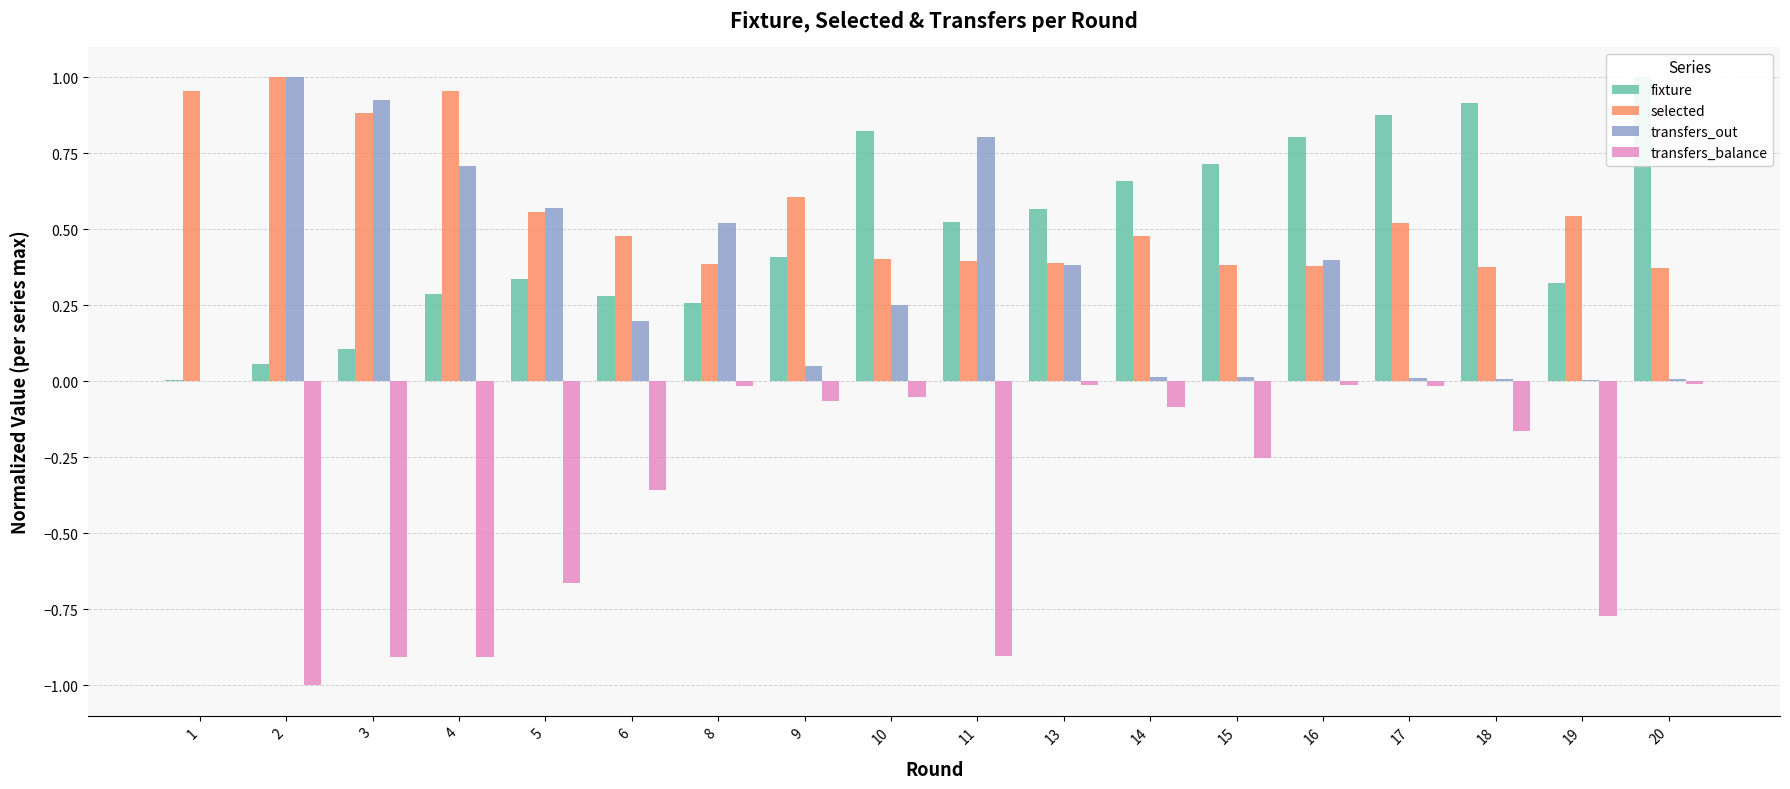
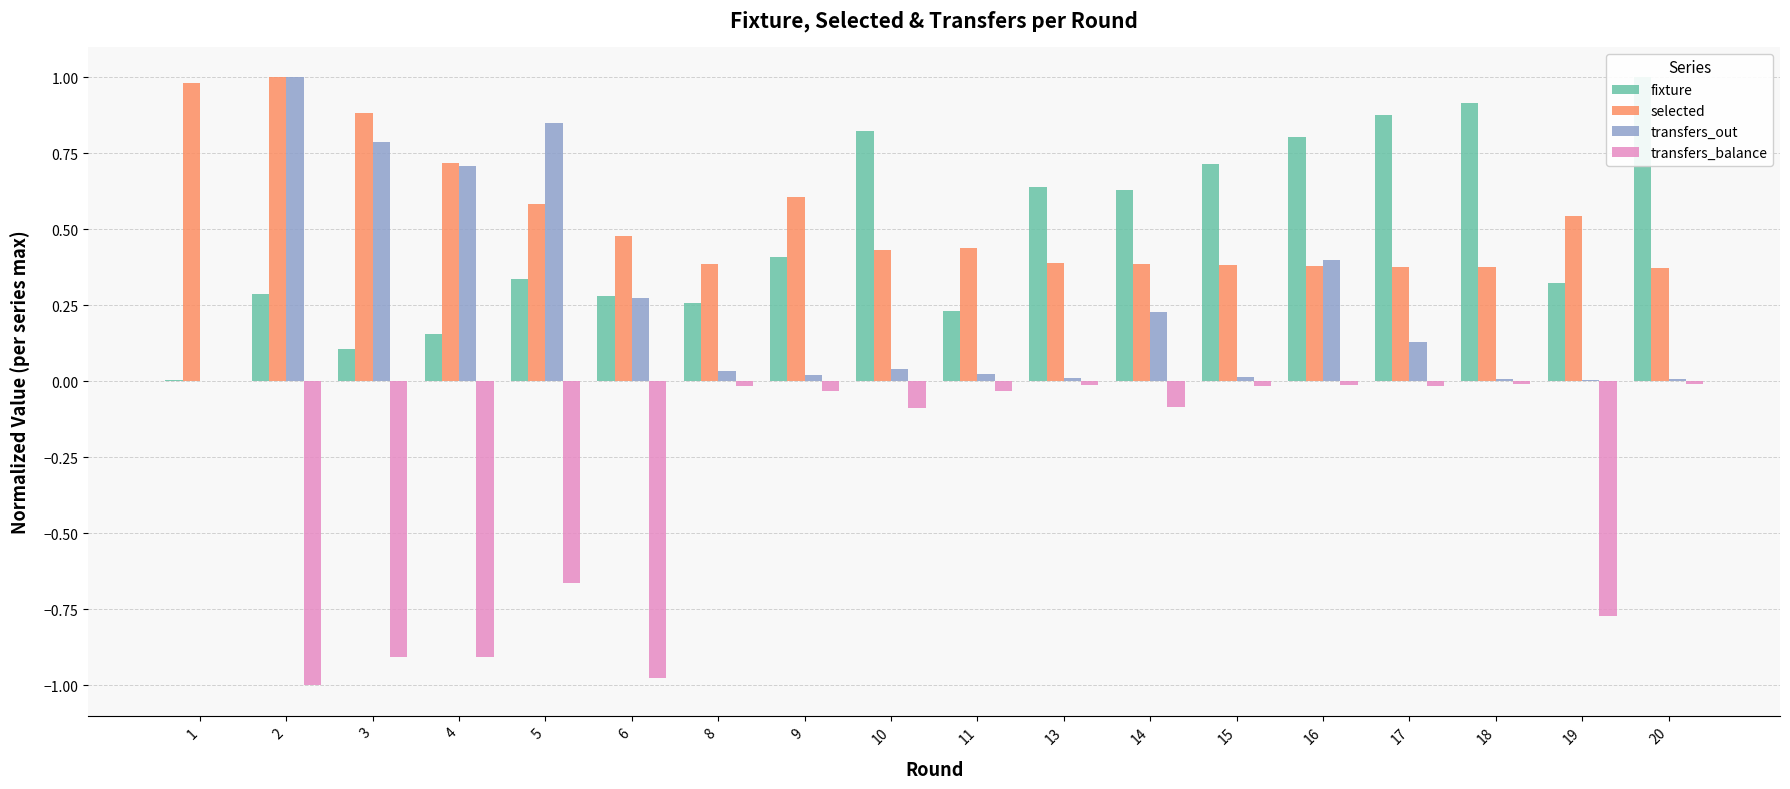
selected, 1: 0.96 -> 0.98
fixture, 2: 0.06 -> 0.29
transfers_out, 3: 0.93 -> 0.79
fixture, 4: 0.29 -> 0.16
selected, 4: 0.95 -> 0.72
selected, 5: 0.56 -> 0.58
transfers_out, 5: 0.57 -> 0.85
transfers_out, 6: 0.20 -> 0.27
transfers_balance, 6: -0.36 -> -0.98
transfers_out, 8: 0.52 -> 0.03
transfers_out, 9: 0.05 -> 0.02
transfers_balance, 9: -0.07 -> -0.03
selected, 10: 0.40 -> 0.43
transfers_out, 10: 0.25 -> 0.04
transfers_balance, 10: -0.05 -> -0.09
fixture, 11: 0.52 -> 0.23
selected, 11: 0.40 -> 0.44
transfers_out, 11: 0.80 -> 0.02
transfers_balance, 11: -0.90 -> -0.03
fixture, 13: 0.57 -> 0.64
transfers_out, 13: 0.38 -> 0.01
fixture, 14: 0.66 -> 0.63
selected, 14: 0.48 -> 0.39
transfers_out, 14: 0.01 -> 0.23
transfers_balance, 15: -0.25 -> -0.02
selected, 17: 0.52 -> 0.38
transfers_out, 17: 0.01 -> 0.13
transfers_balance, 18: -0.16 -> -0.01
